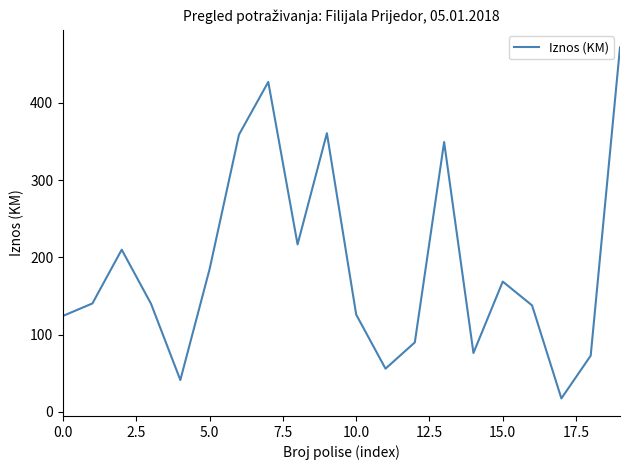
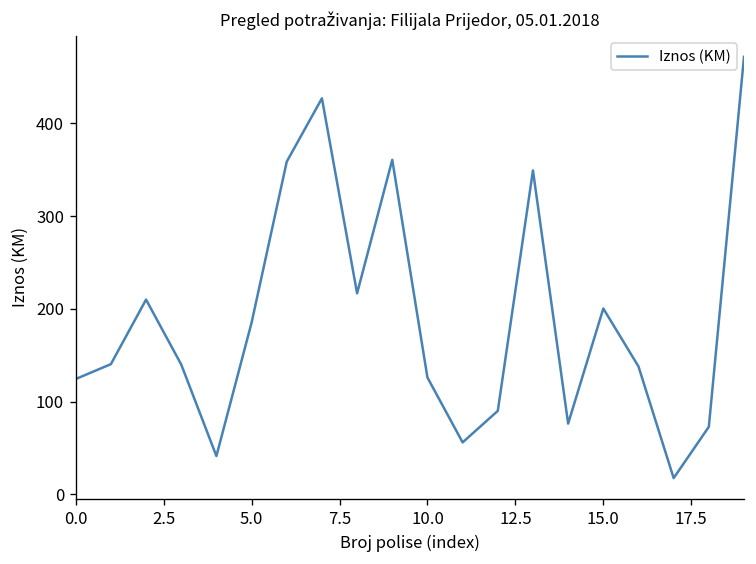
15.0: 170 -> 200
